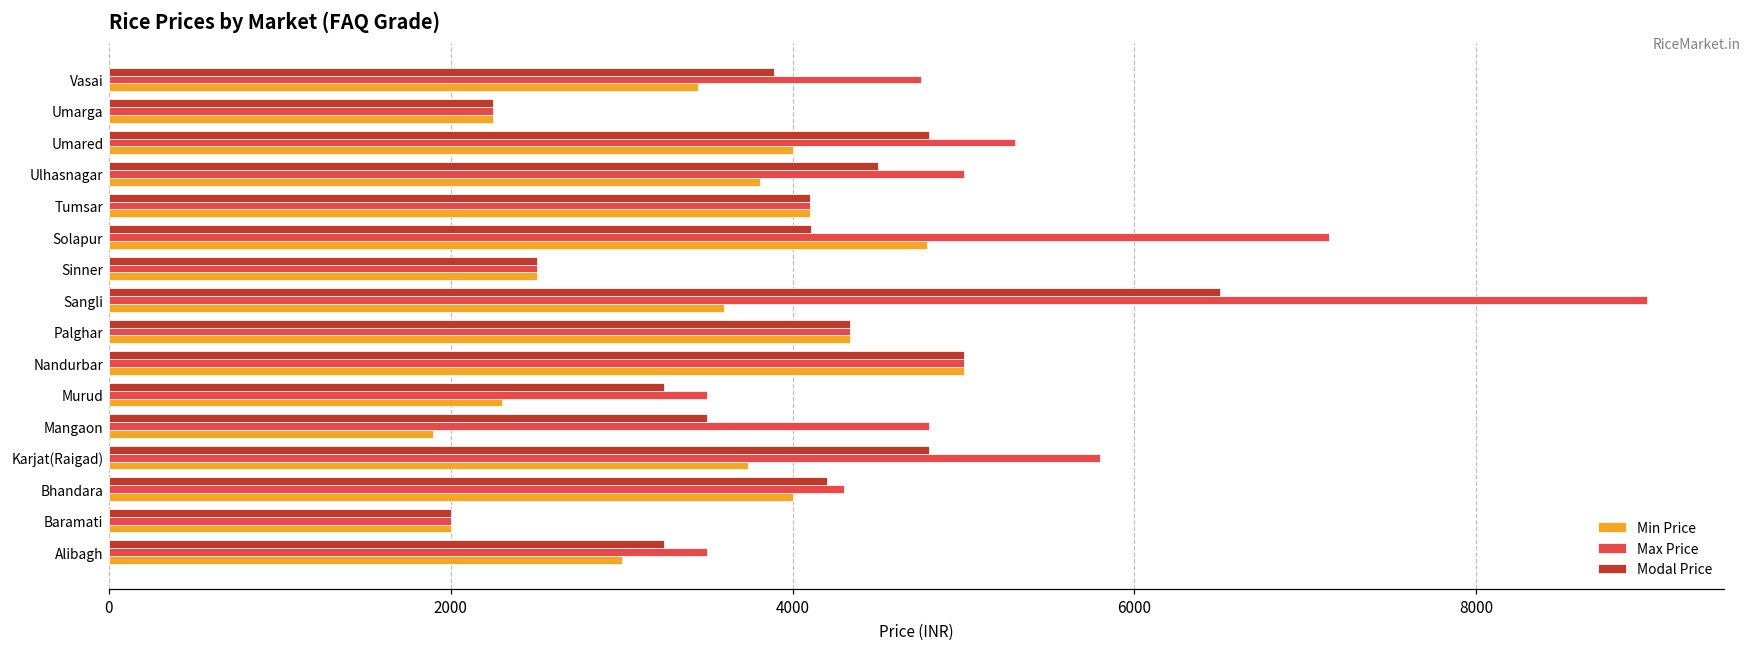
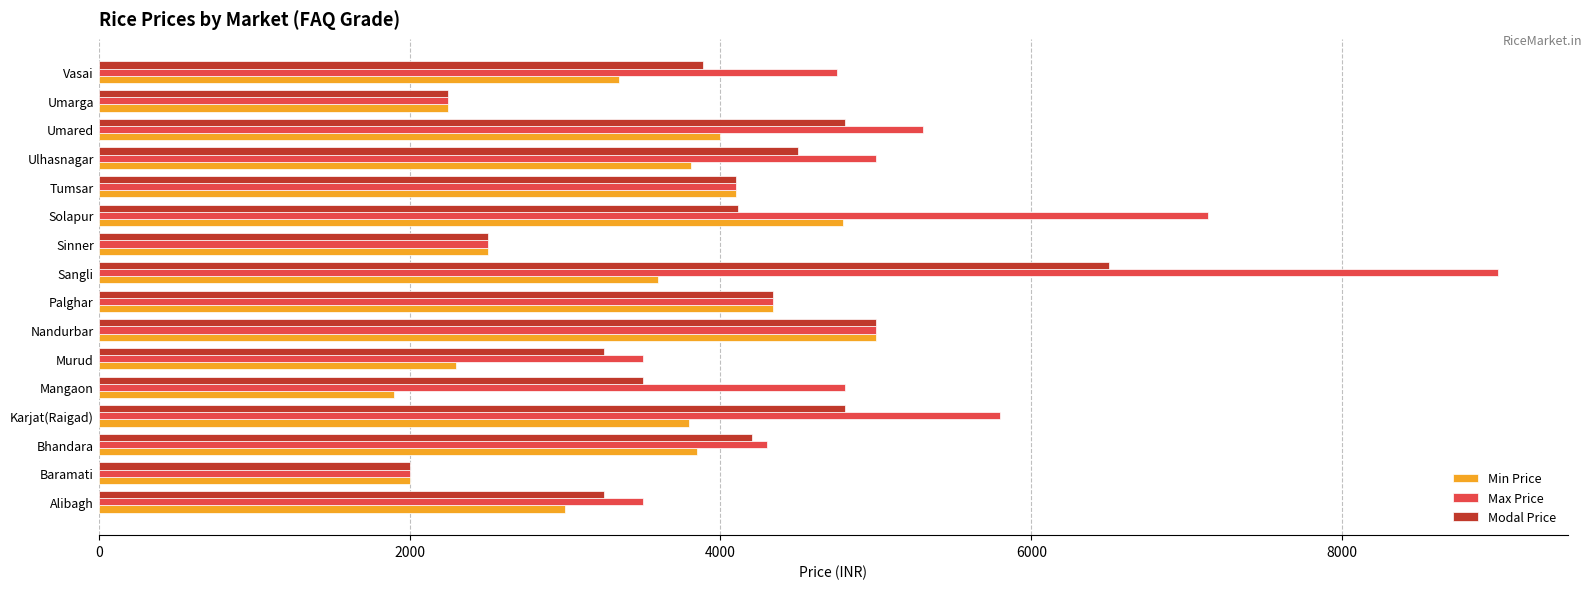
Min Price, Vasai: 3450 -> 3350
Min Price, Karjat(Raigad): 3740 -> 3800
Min Price, Bhandara: 4000 -> 3850
